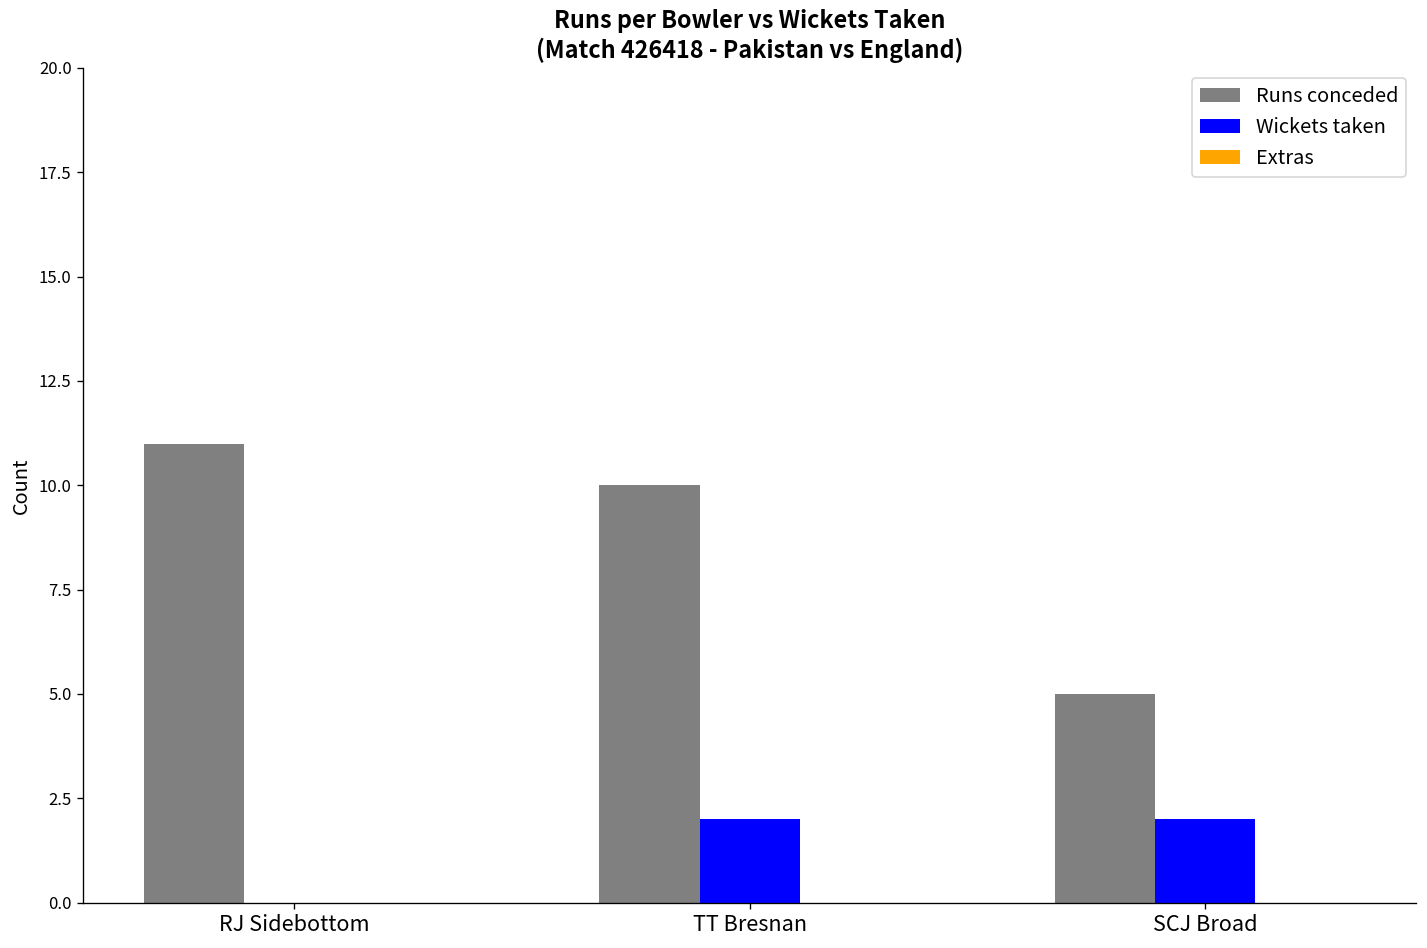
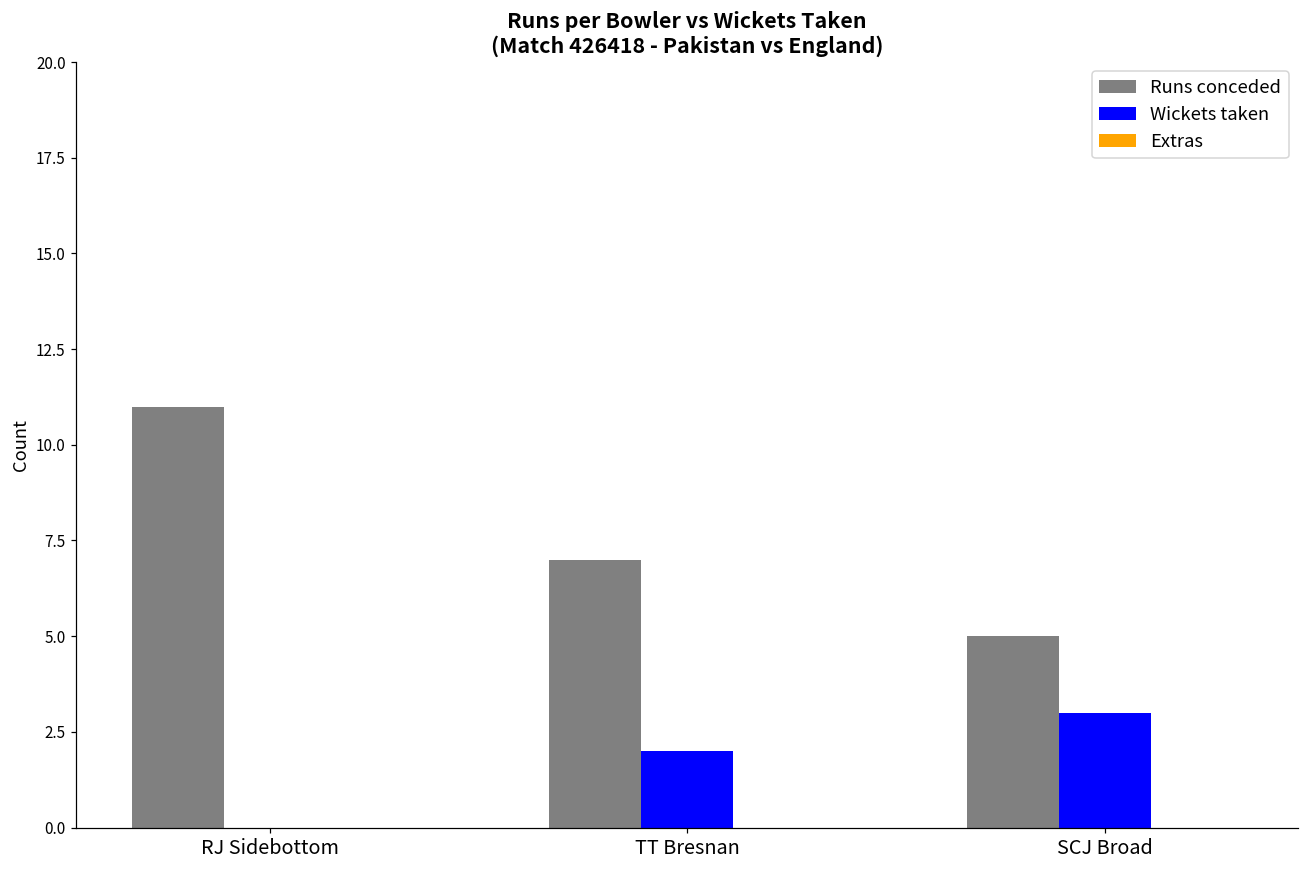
Runs conceded, TT Bresnan: 10 -> 7
Wickets taken, SCJ Broad: 2 -> 3
